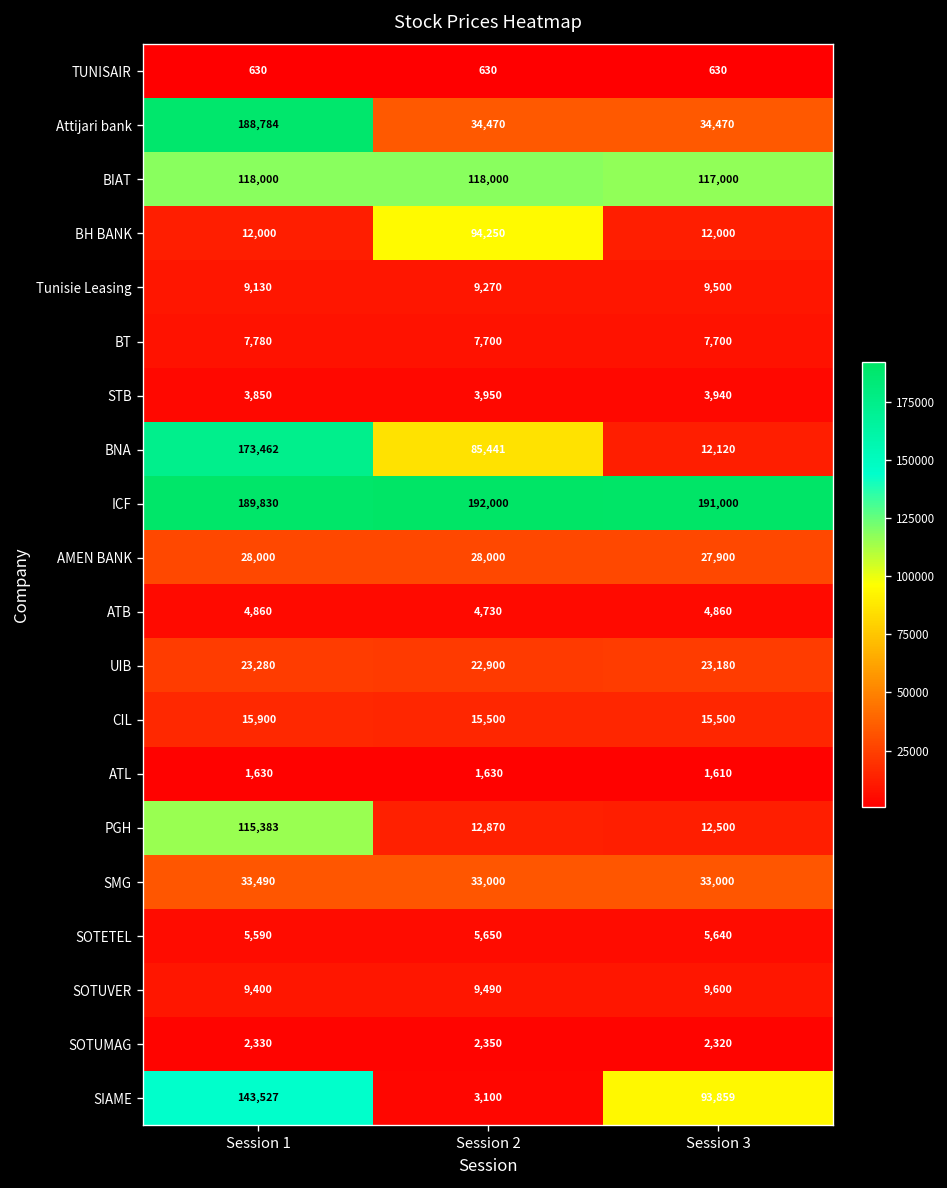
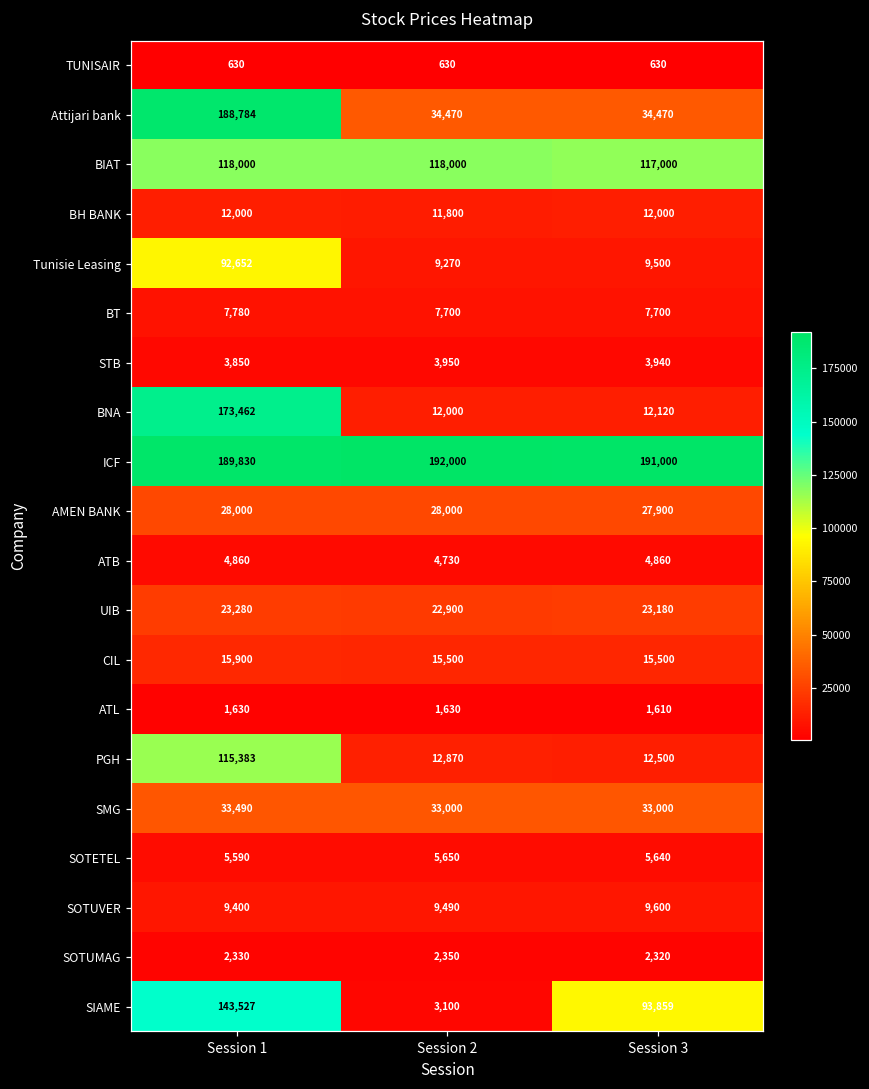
BH BANK, Session 2: 94,250 -> 11,800
Tunisie Leasing, Session 1: 9,130 -> 92,652
BNA, Session 2: 85,441 -> 12,000
